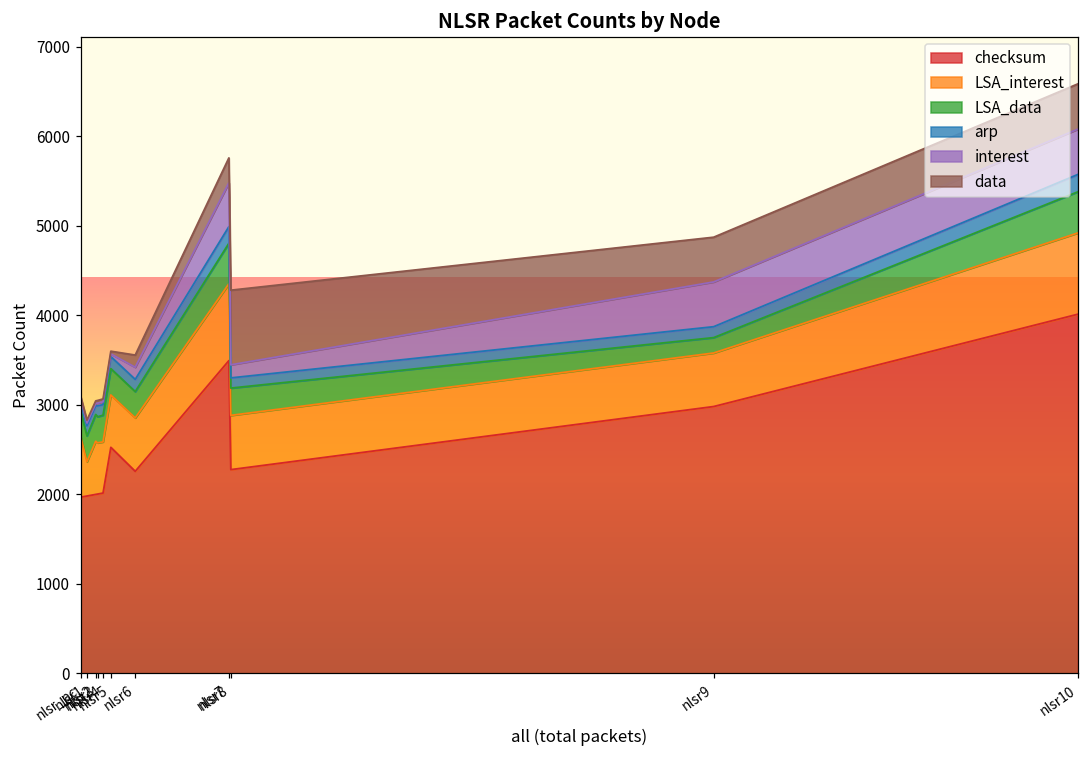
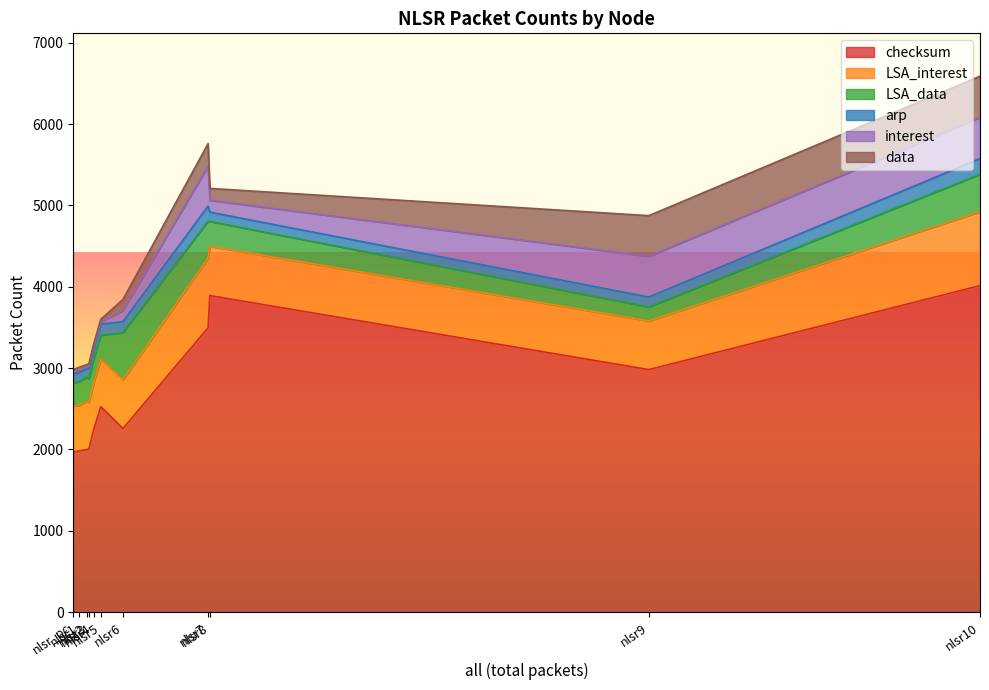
LSA_interest, nlsr_pc: 700 -> 600
LSA_interest, nlsr1: 400 -> 600
checksum, nlsr4: 2000 -> 2200
LSA_data, nlsr6: 300 -> 600
checksum, nlsr8: 2300 -> 3900
data, nlsr8: 800 -> 100
